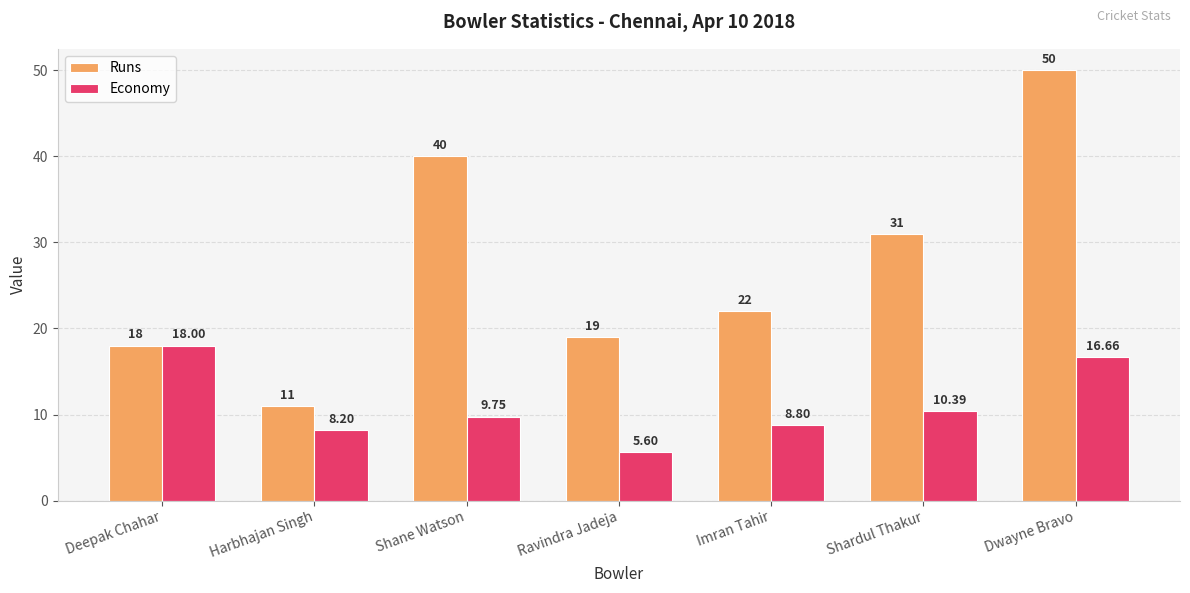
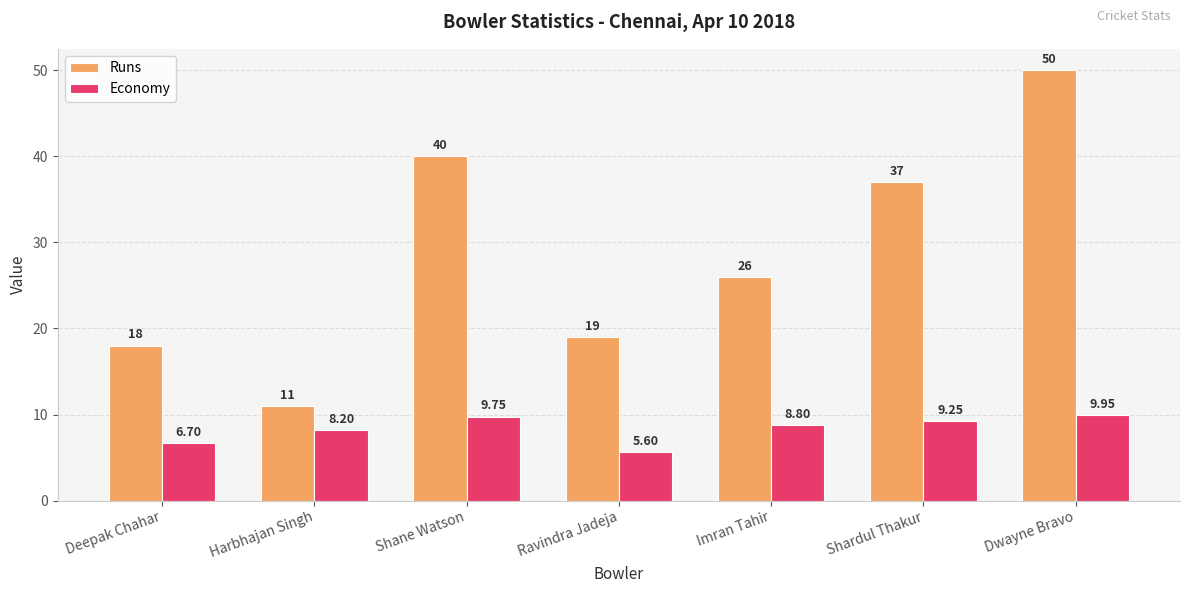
Economy, Deepak Chahar: 18.00 -> 6.70
Runs, Imran Tahir: 22 -> 26
Runs, Shardul Thakur: 31 -> 37
Economy, Shardul Thakur: 10.39 -> 9.25
Economy, Dwayne Bravo: 16.66 -> 9.95
